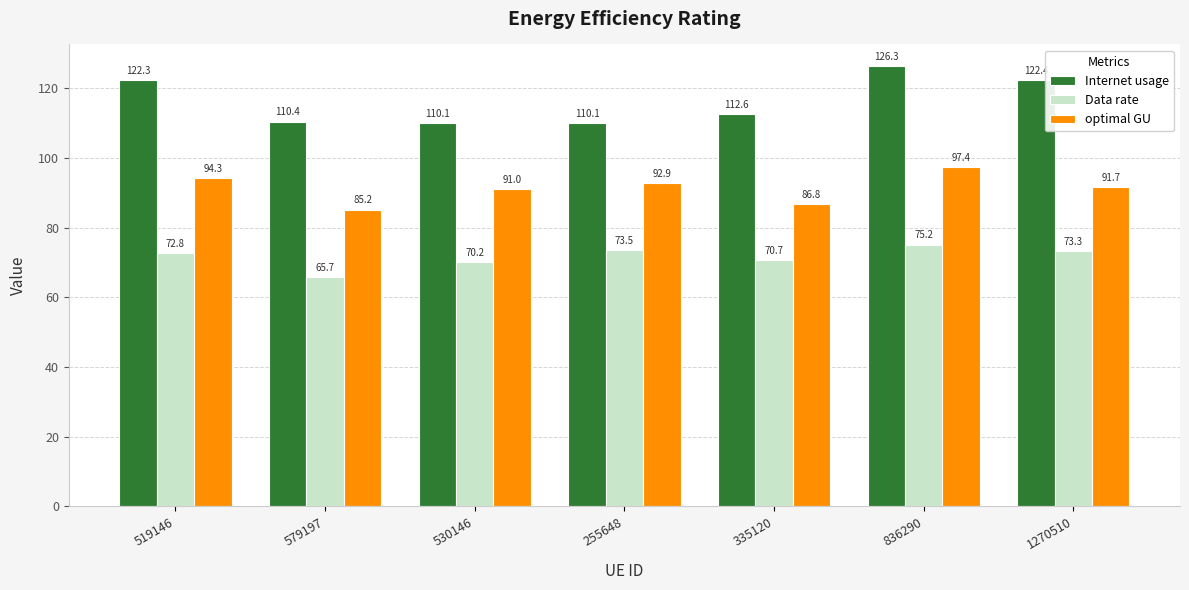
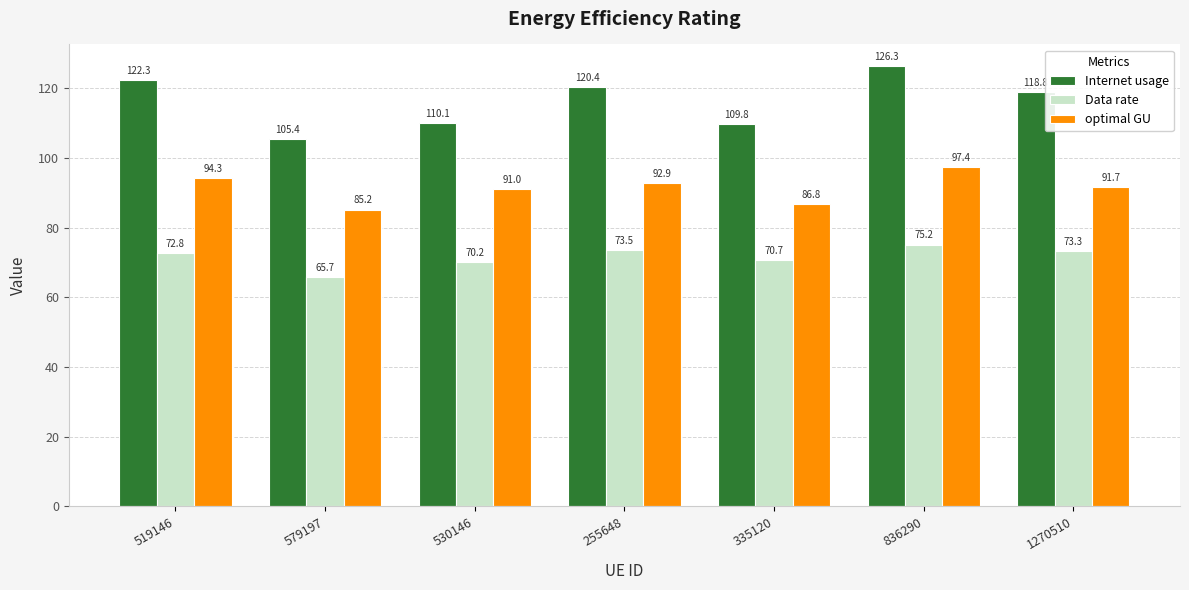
Internet usage, 579197: 110.4 -> 105.4
Internet usage, 255648: 110.1 -> 120.4
Internet usage, 335120: 112.6 -> 109.8
Internet usage, 1270510: 122 -> 119
